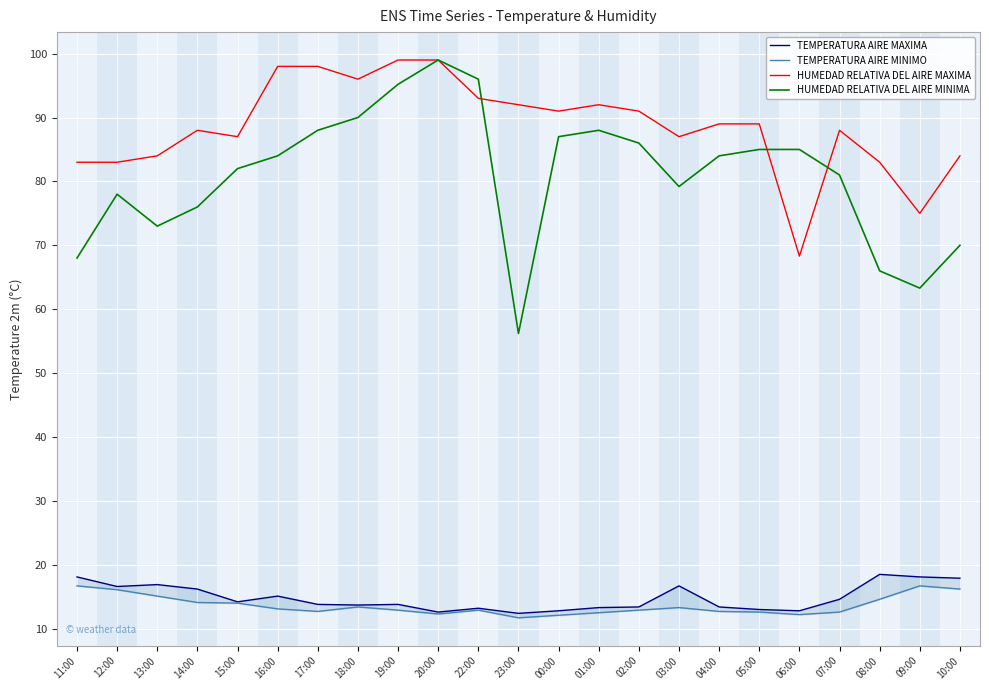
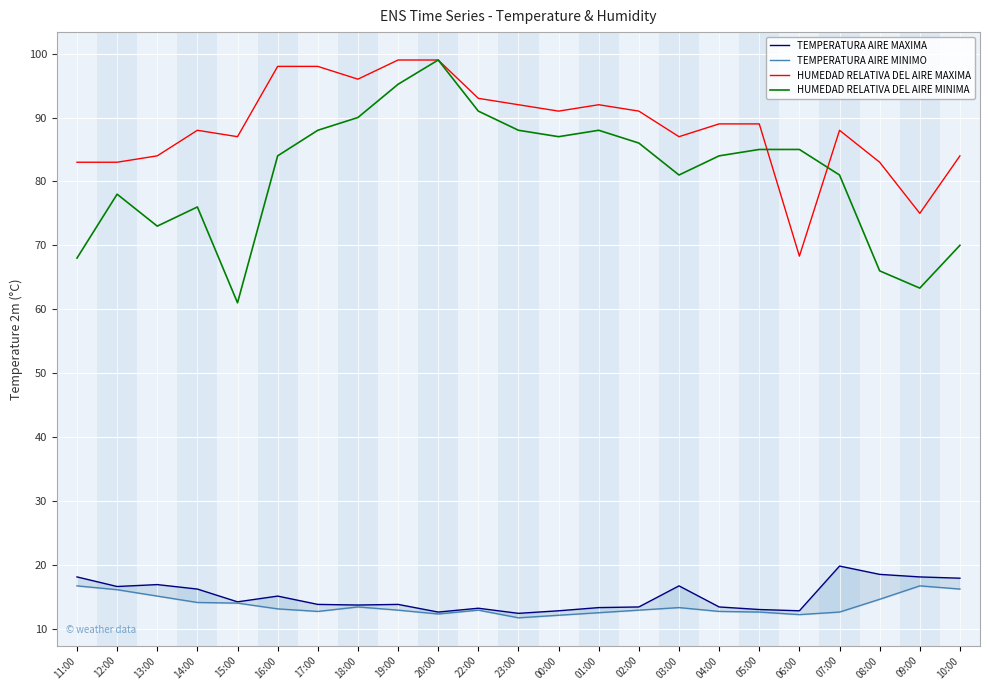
HUMEDAD RELATIVA DEL AIRE MINIMA, 15:00: 82 -> 61
HUMEDAD RELATIVA DEL AIRE MINIMA, 22:00: 96 -> 91
HUMEDAD RELATIVA DEL AIRE MINIMA, 23:00: 56 -> 88
HUMEDAD RELATIVA DEL AIRE MINIMA, 03:00: 79 -> 81
TEMPERATURA AIRE MAXIMA, 07:00: 15 -> 20
